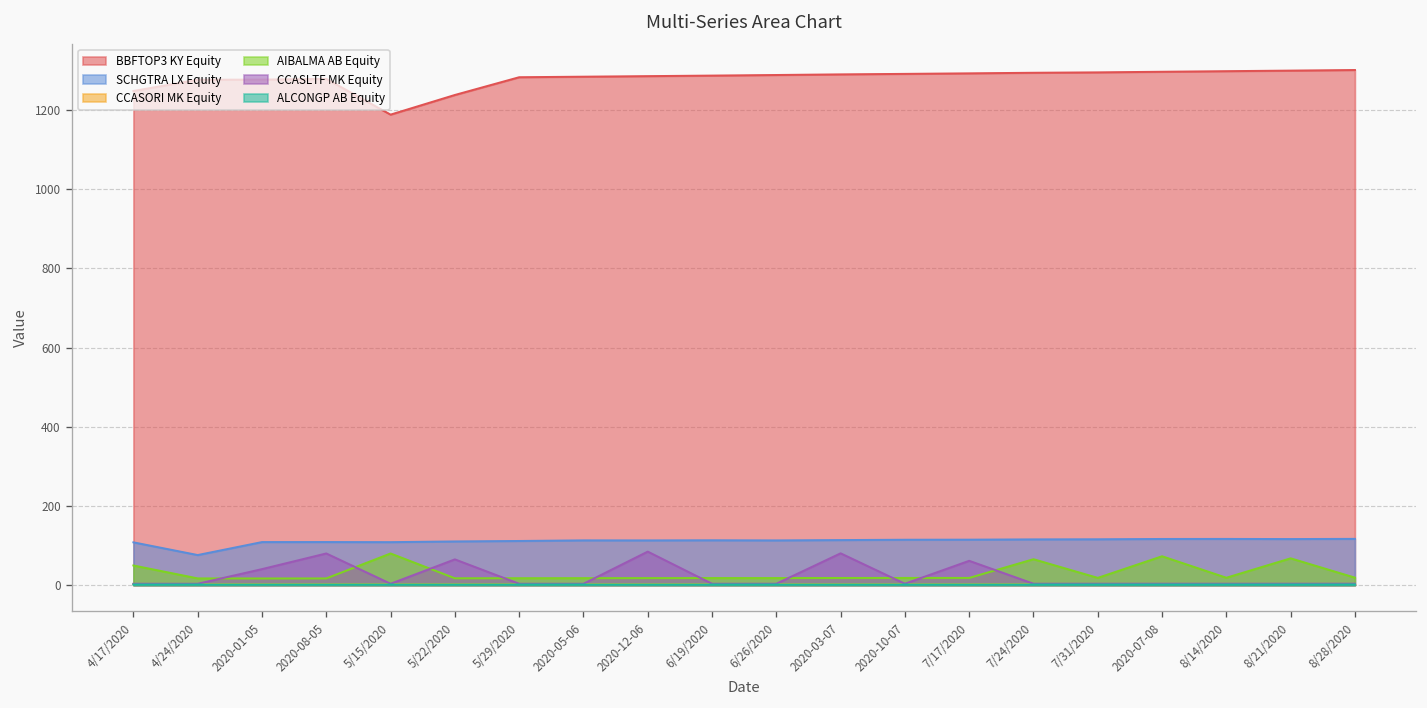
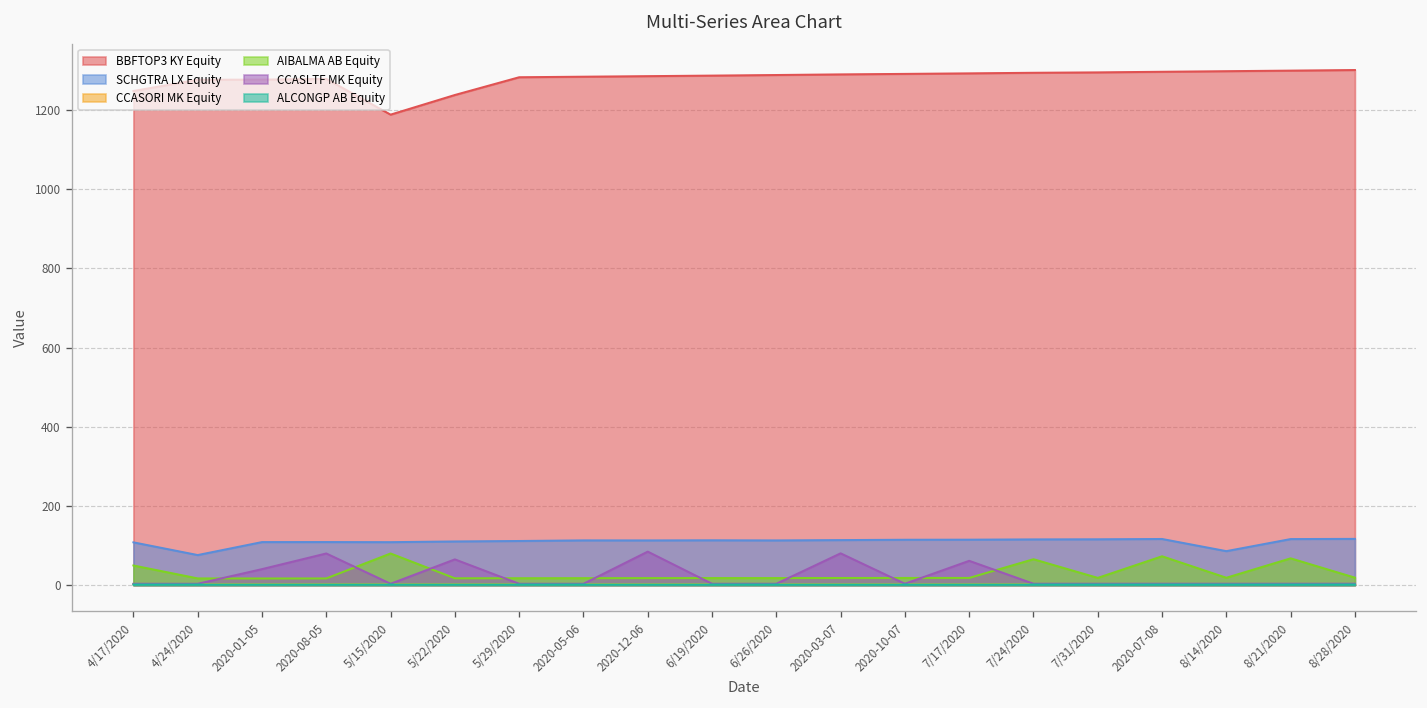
SCHGTRA LX Equity, 8/14/2020: 120 -> 90
